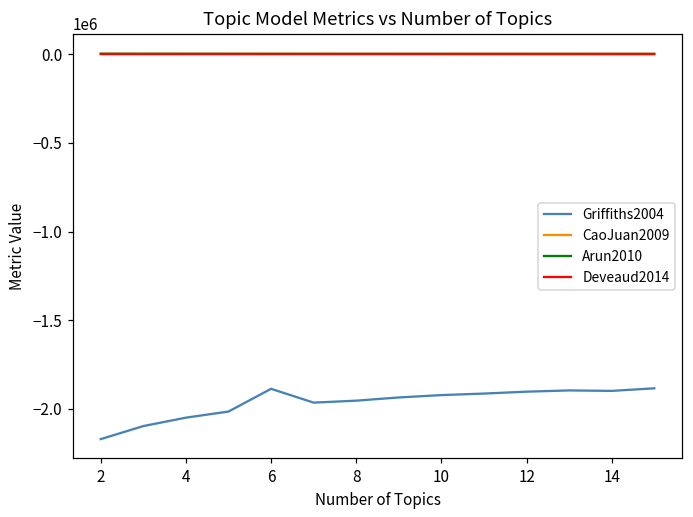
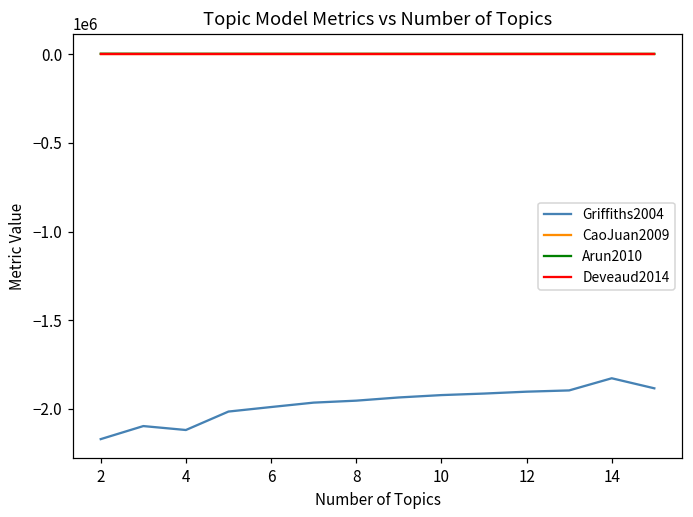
Griffiths2004, 4: -2050000 -> -2120000
Griffiths2004, 6: -1890000 -> -1990000
Griffiths2004, 14: -1900000 -> -1830000
